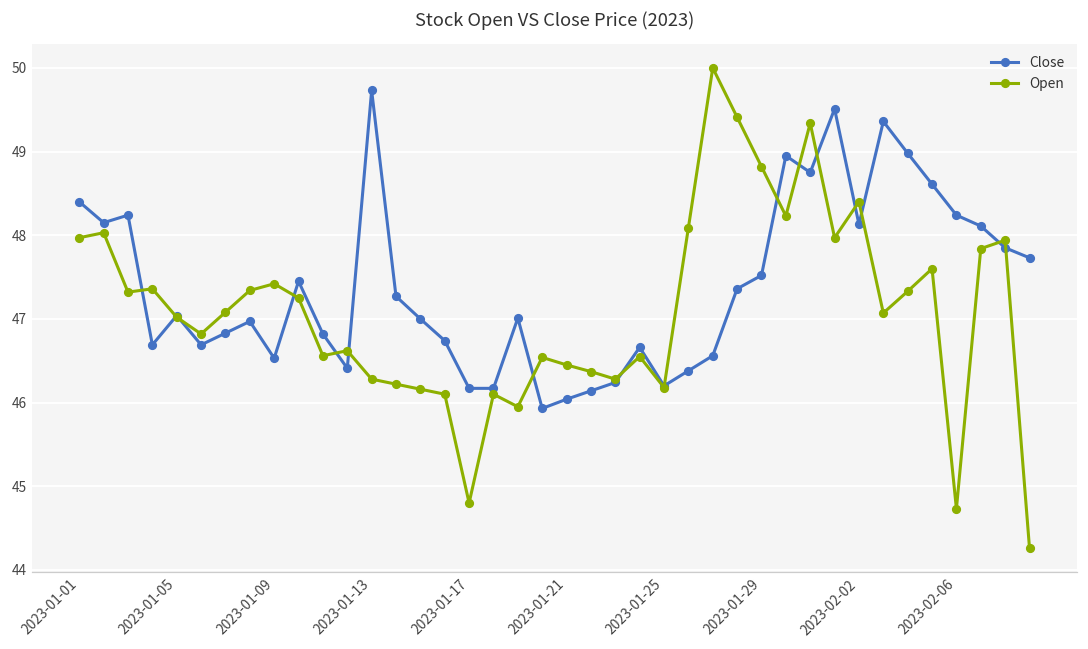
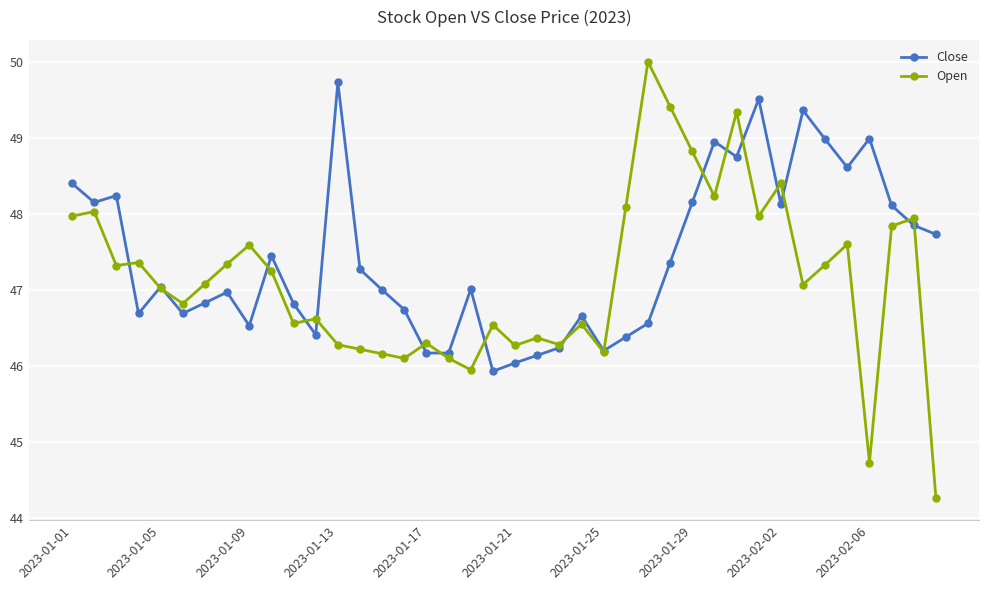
Open, 2023-01-09: 47.4 -> 47.6
Open, 2023-01-17: 44.8 -> 46.3
Open, 2023-01-21: 46.5 -> 46.3
Close, 2023-01-29: 47.5 -> 48.2
Close, 2023-02-06: 48.2 -> 49.0
